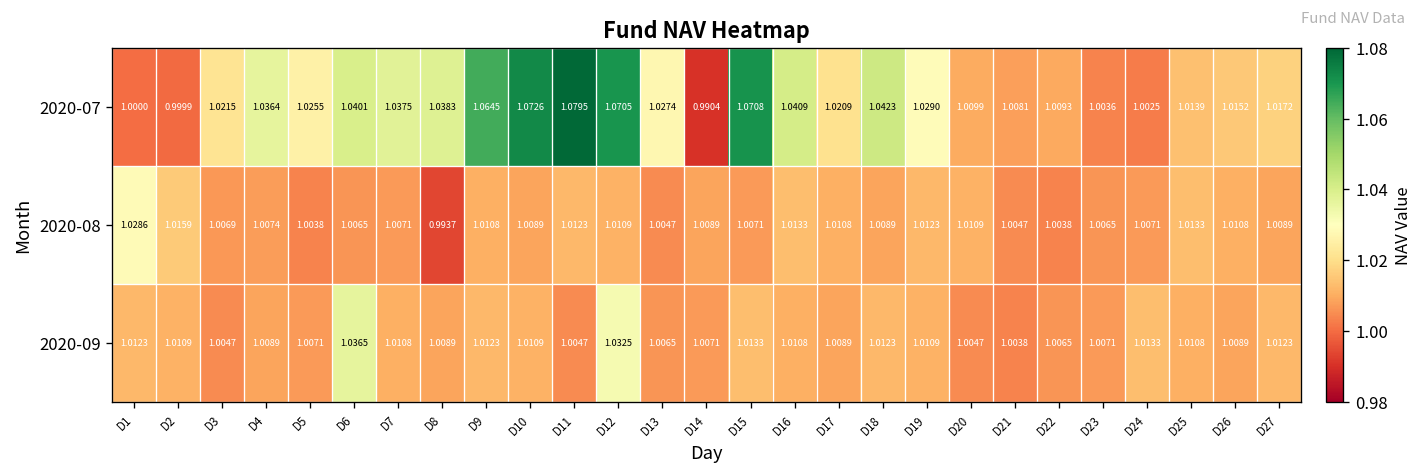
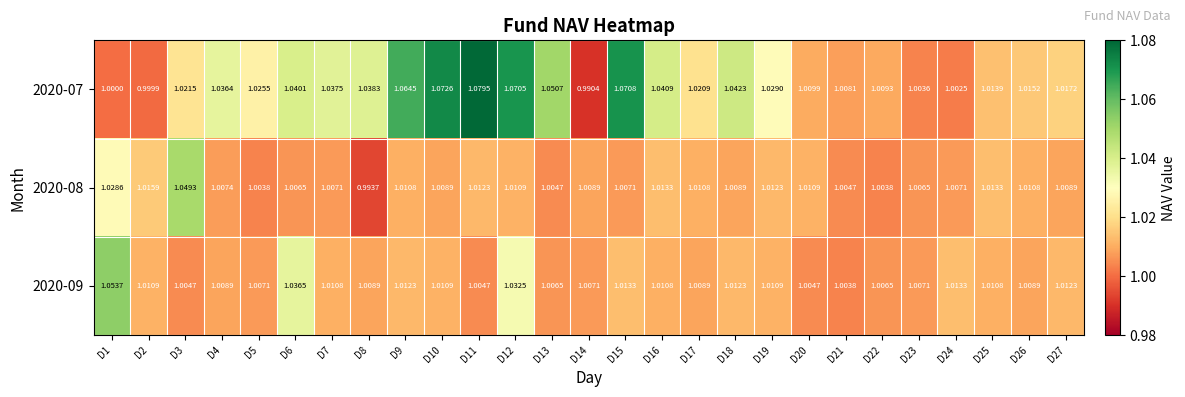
2020-07, D13: 1.0274 -> 1.0507
2020-08, D3: 1.0069 -> 1.0493
2020-09, D1: 1.0123 -> 1.0537
